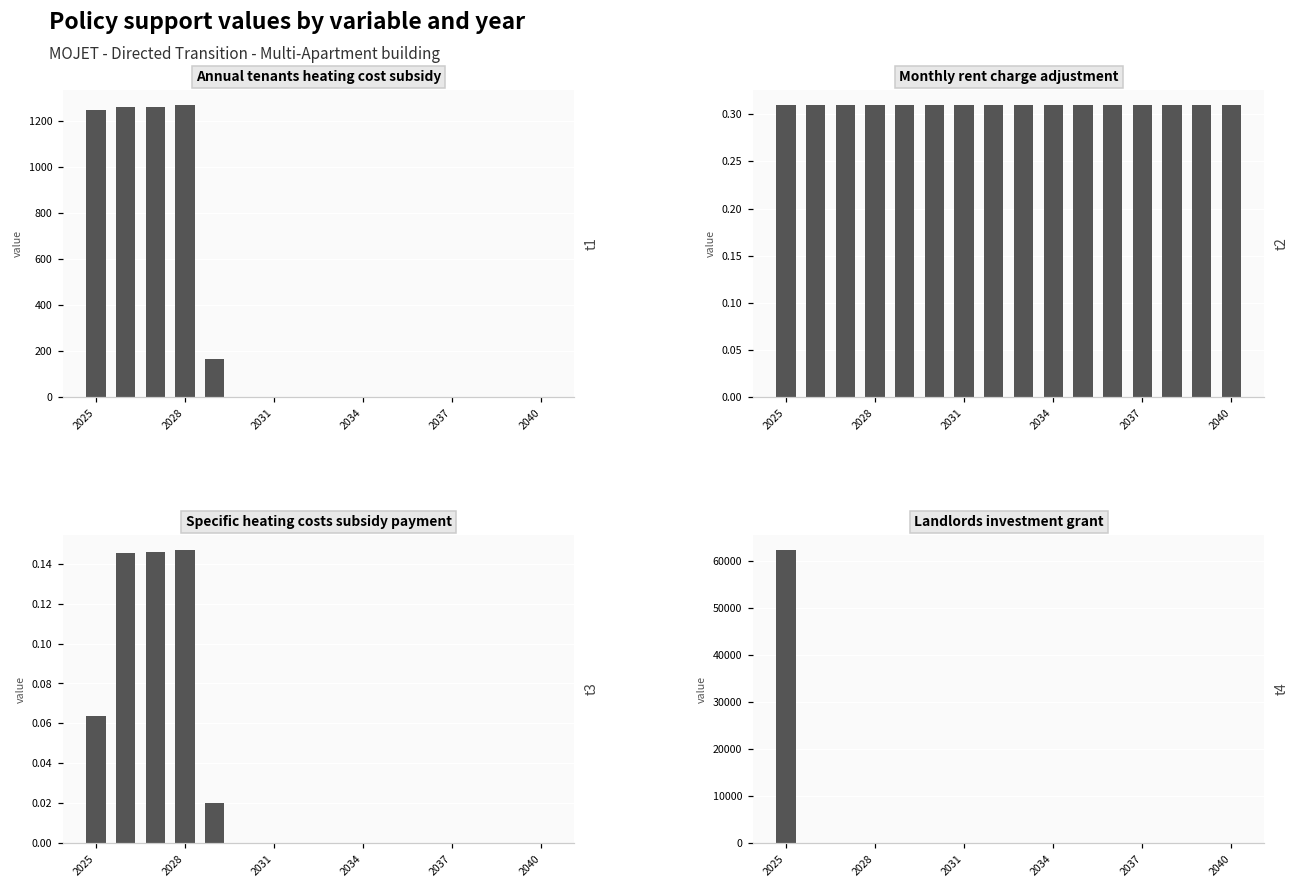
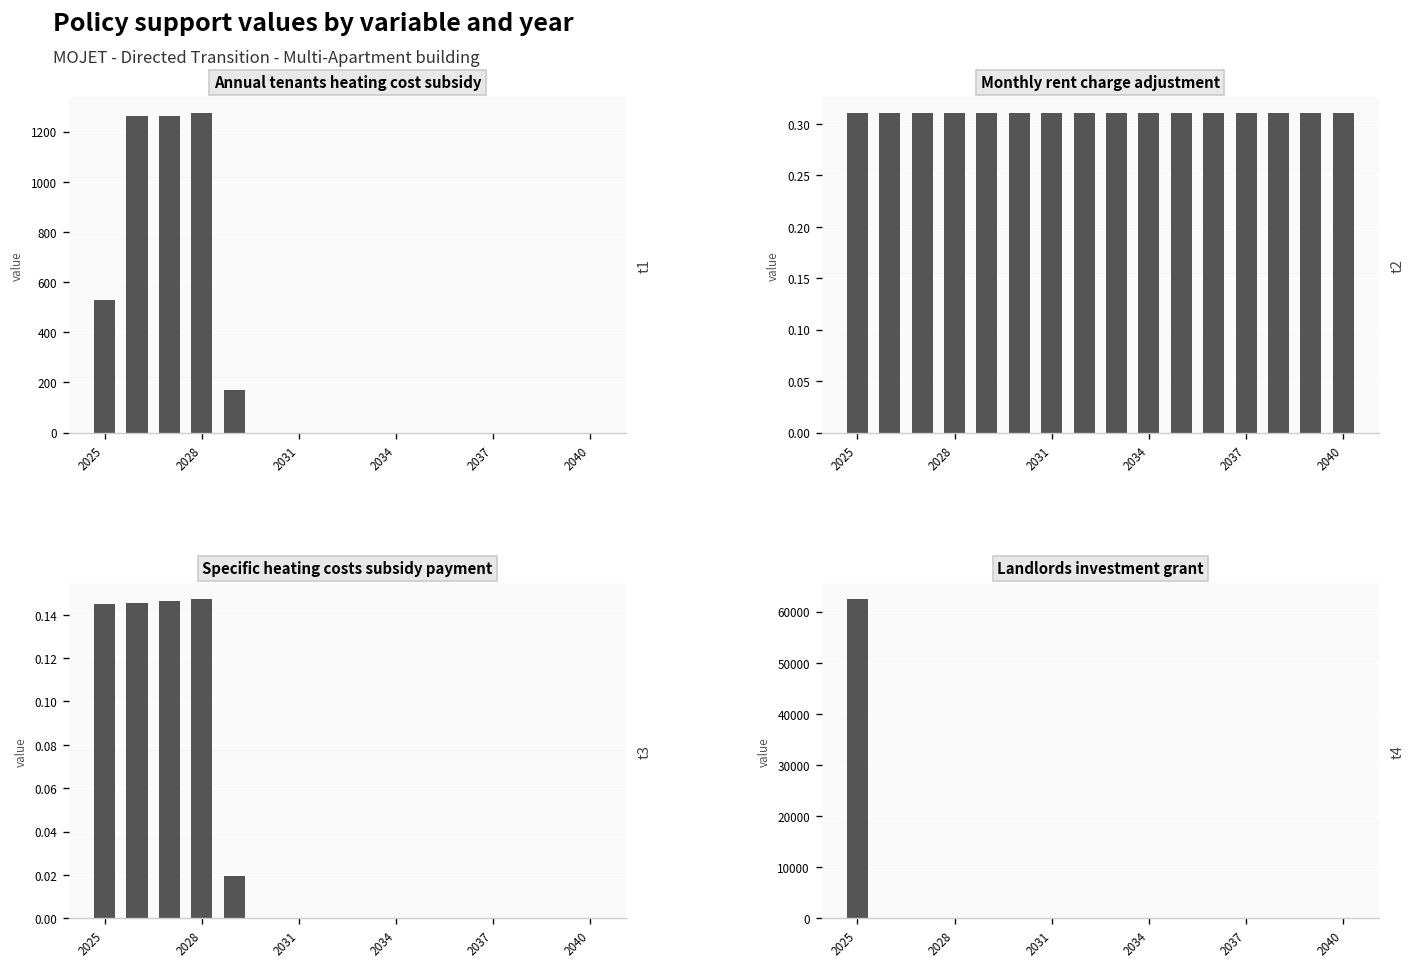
Annual tenants heating cost subsidy, 2025: 1250 -> 530
Specific heating costs subsidy payment, 2025: 0.064 -> 0.145
